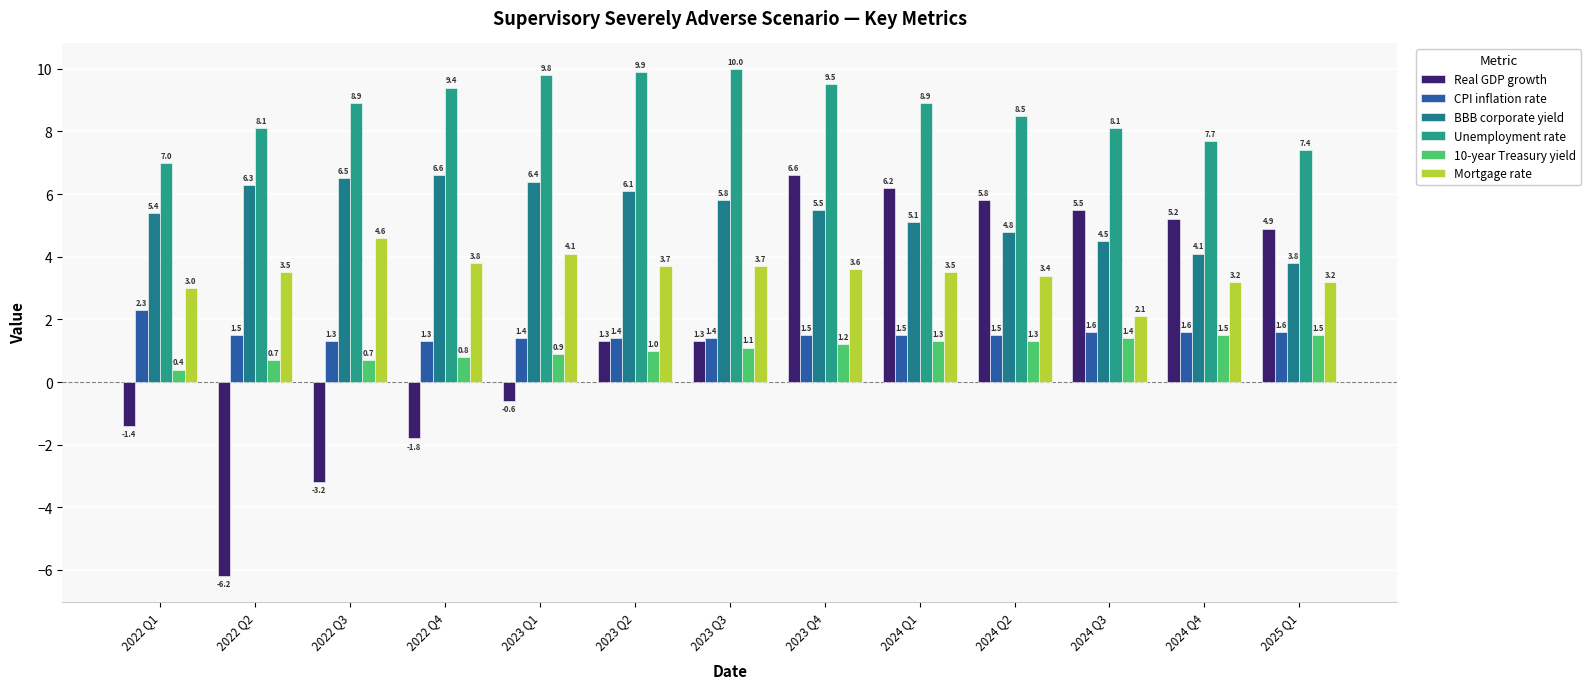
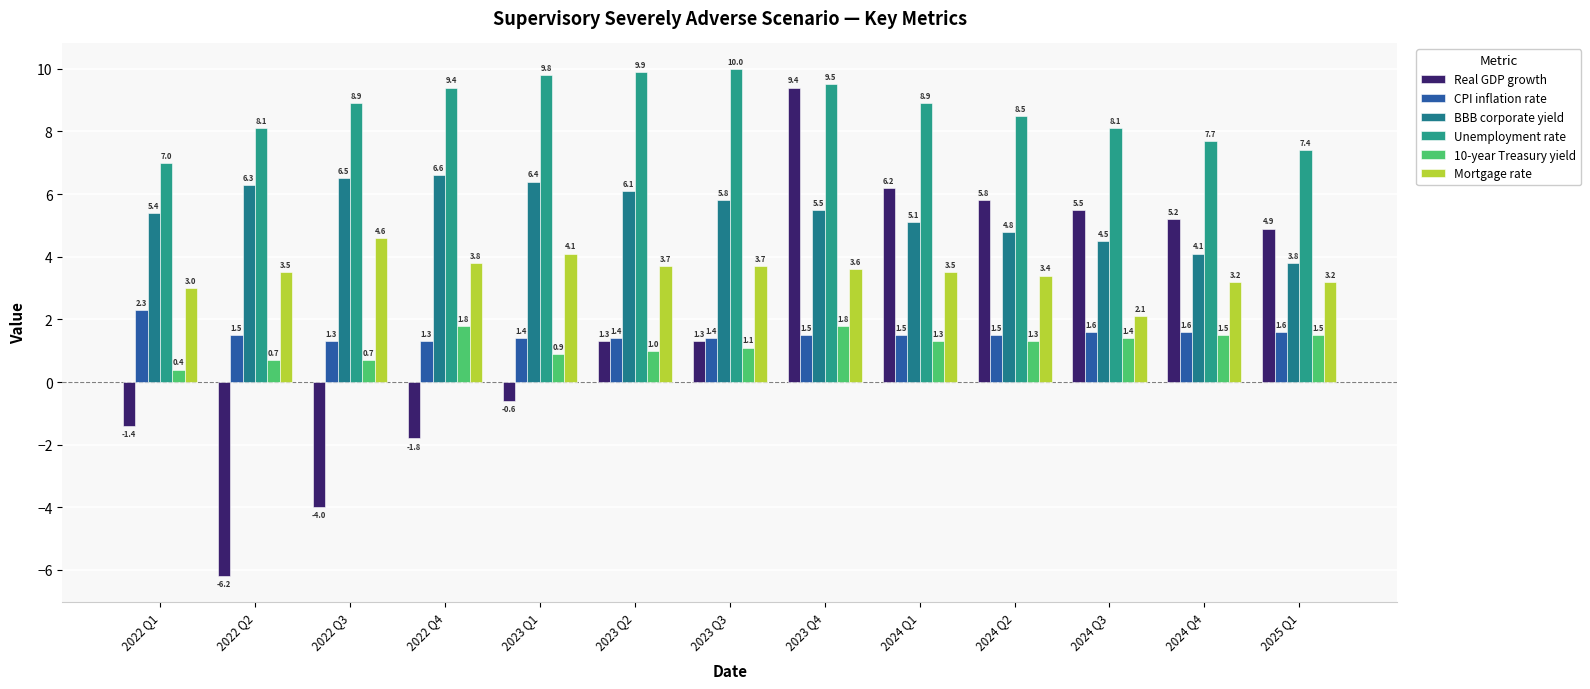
Real GDP growth, 2022 Q3: -3.2 -> -4.0
10-year Treasury yield, 2022 Q4: 0.8 -> 1.8
Real GDP growth, 2023 Q4: 6.6 -> 9.4
10-year Treasury yield, 2023 Q4: 1.2 -> 1.8
